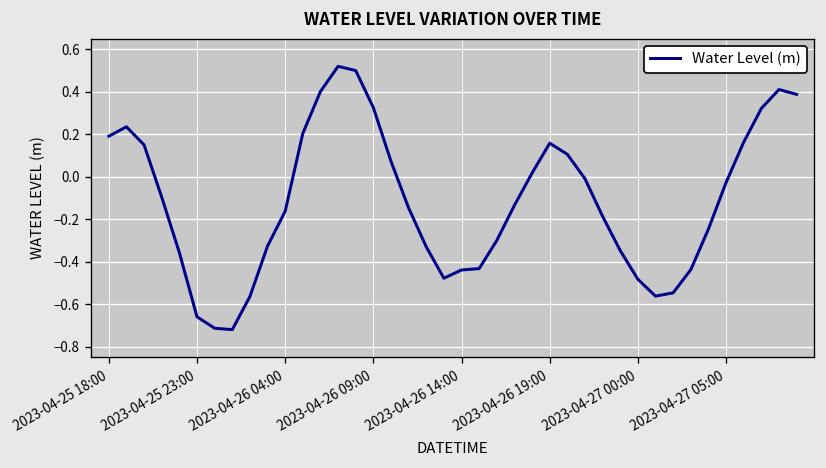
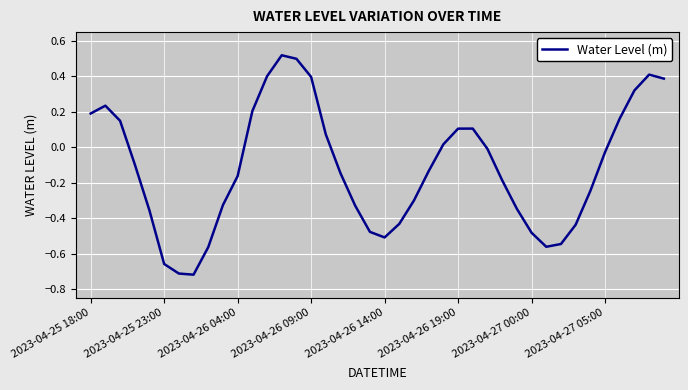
2023-04-26 09:00: 0.33 -> 0.40
2023-04-26 14:00: -0.44 -> -0.51
2023-04-26 19:00: 0.16 -> 0.11
